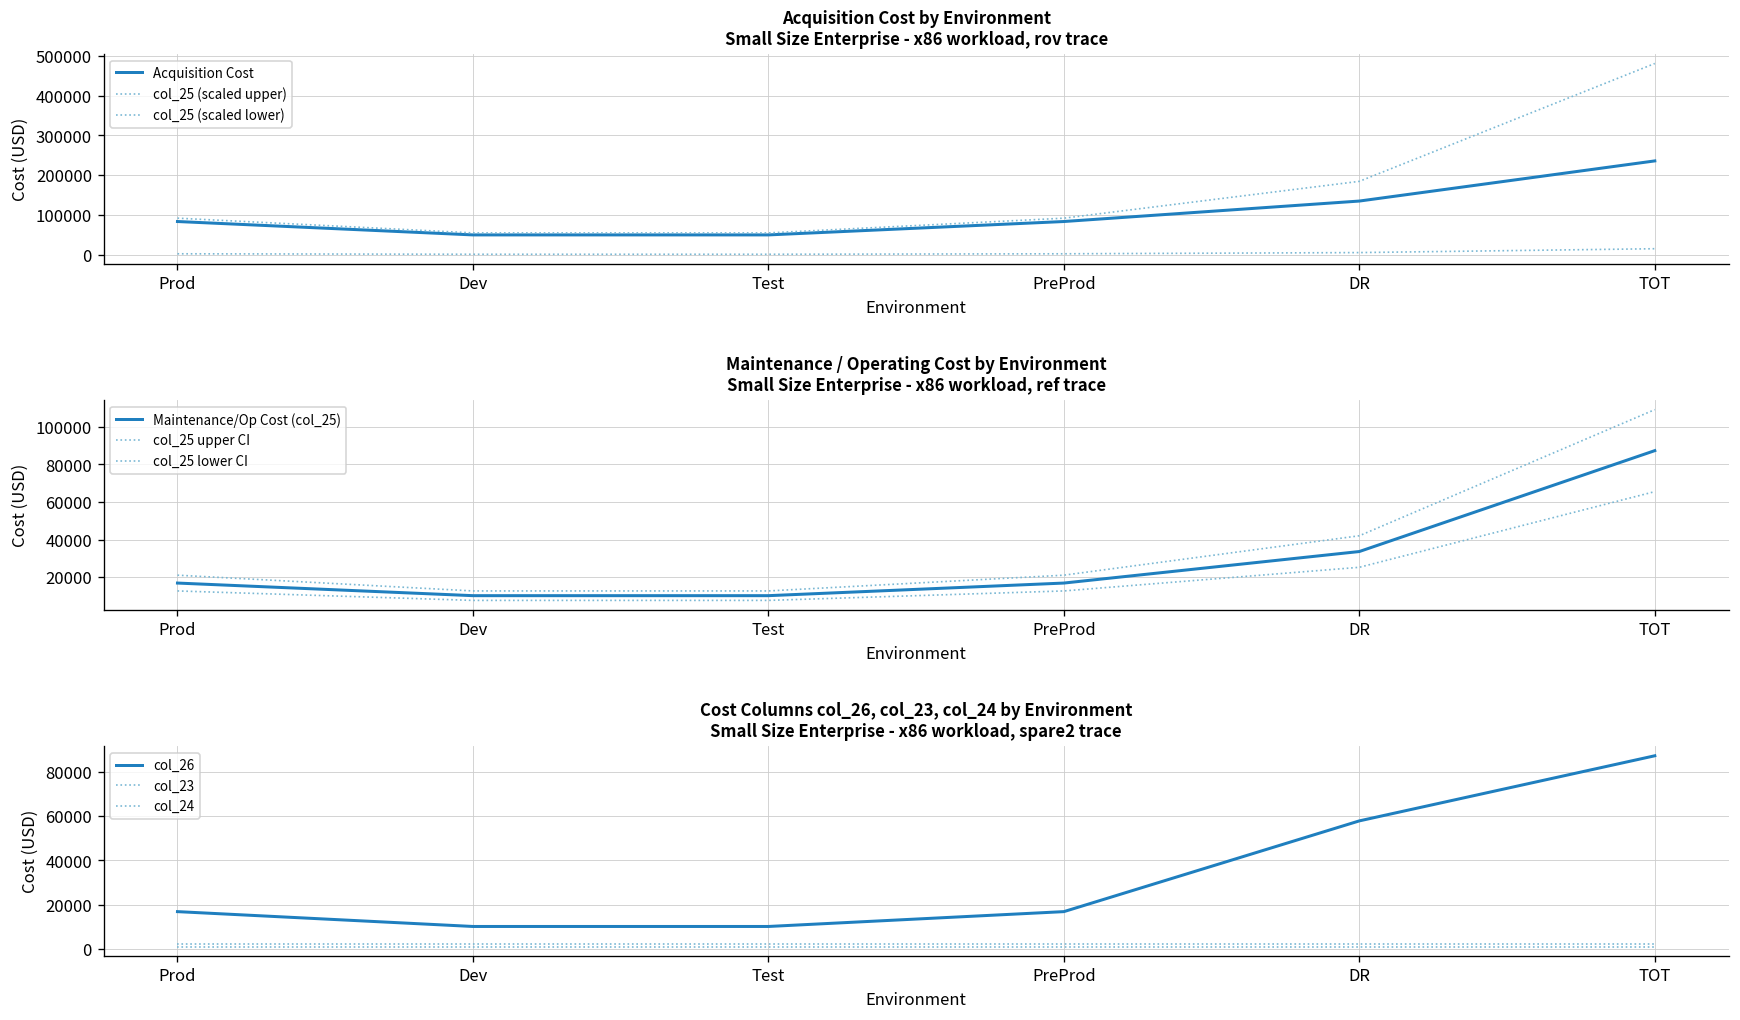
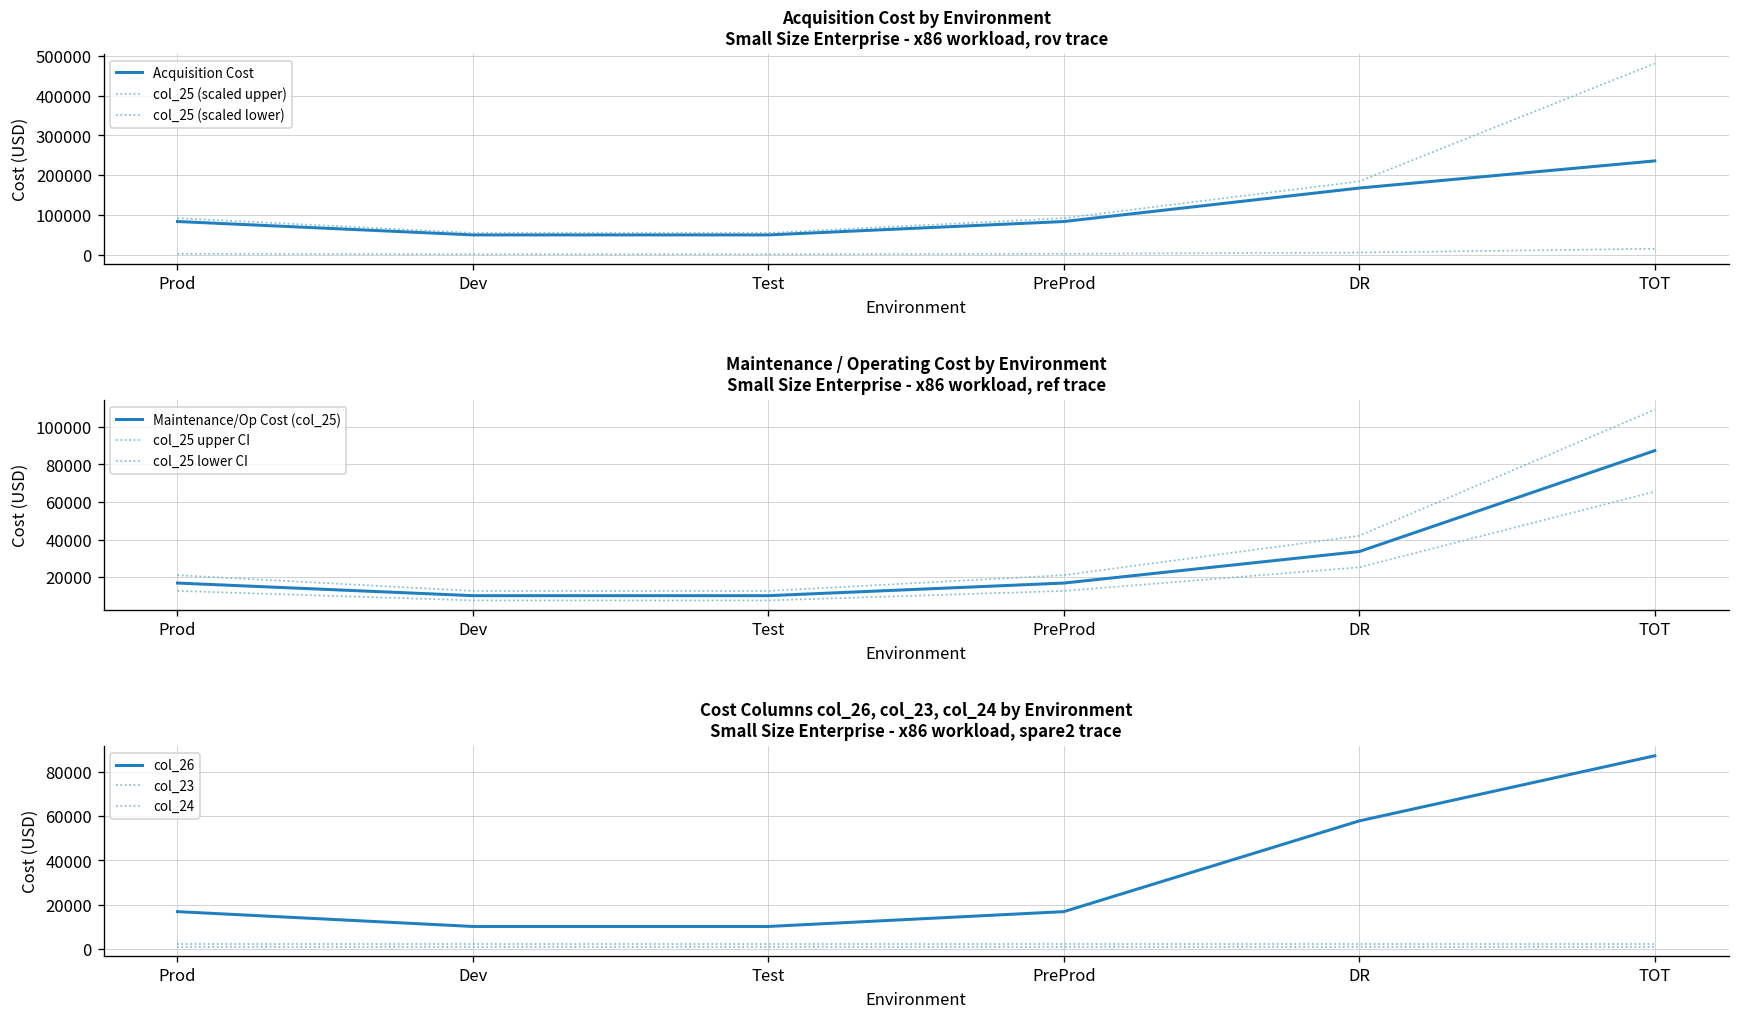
Acquisition Cost by Environment Small Size Enterprise - x86 workload, rov trace, Acquisition Cost, DR: 140000 -> 170000
